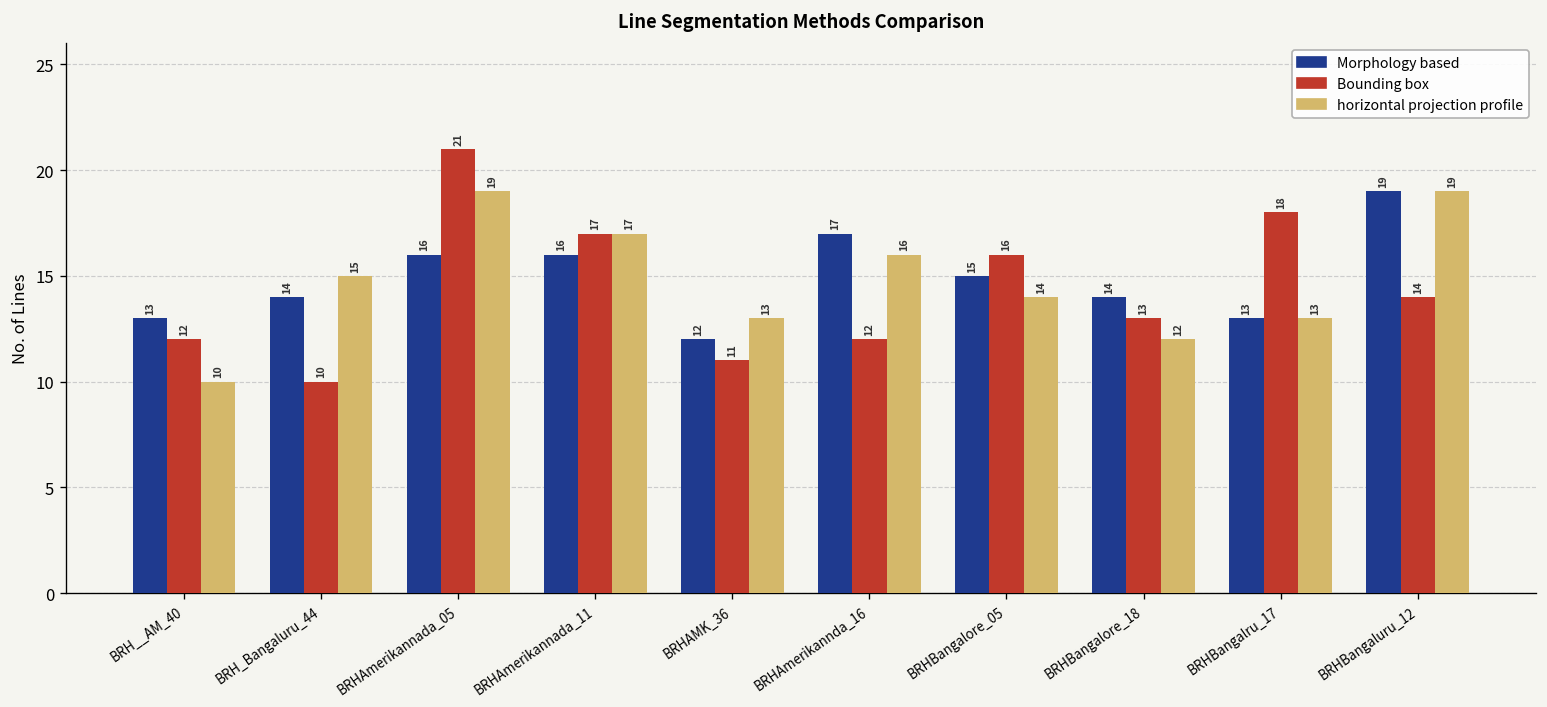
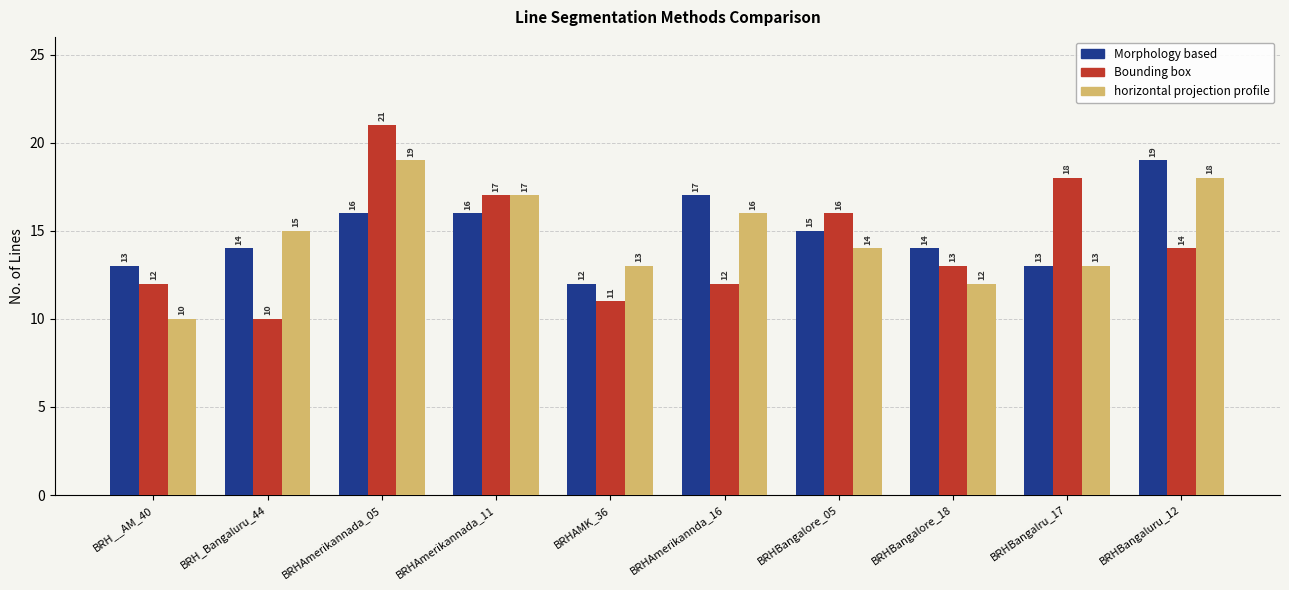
horizontal projection profile, BRHBangaluru_12: 19 -> 18
